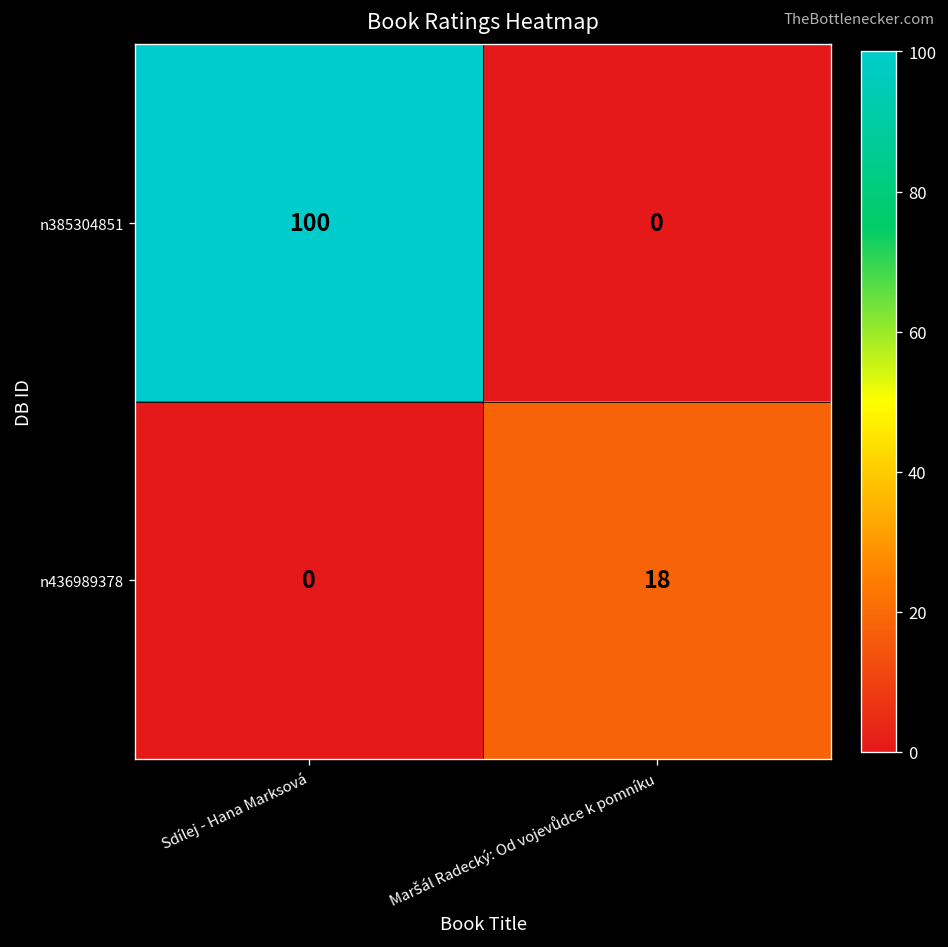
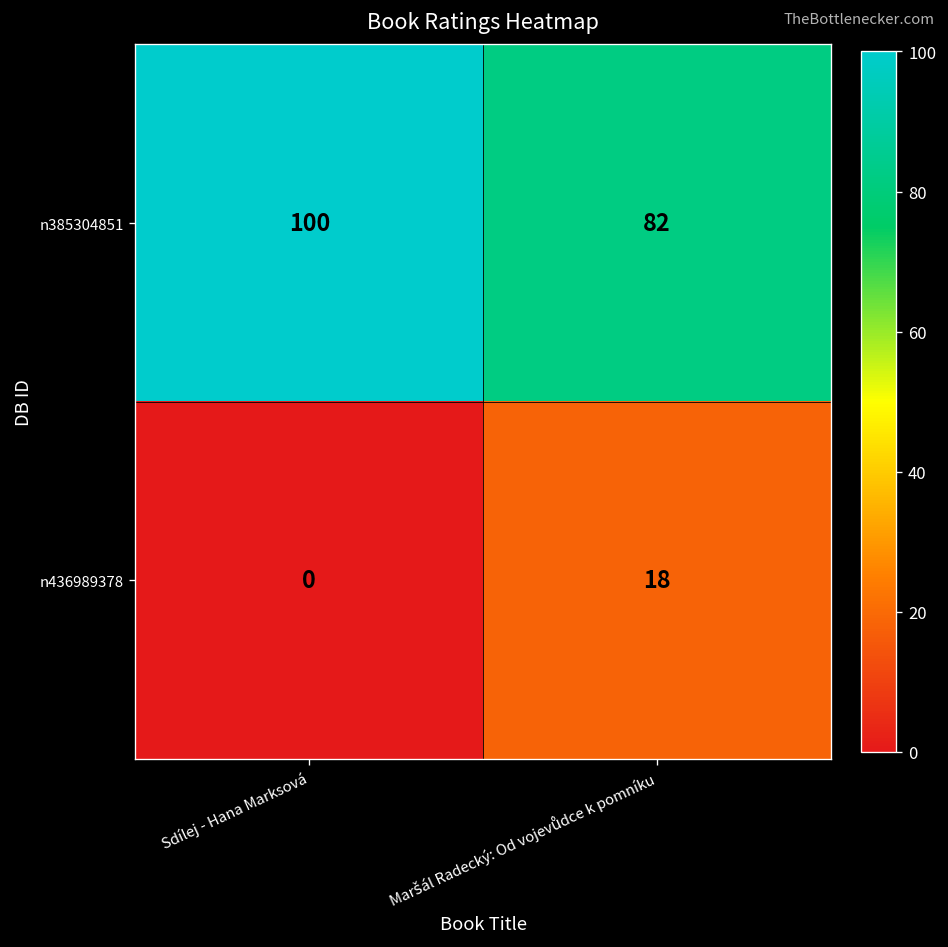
n385304851, Maršál Radecký: Od vojevůdce k pomníku: 0 -> 82
